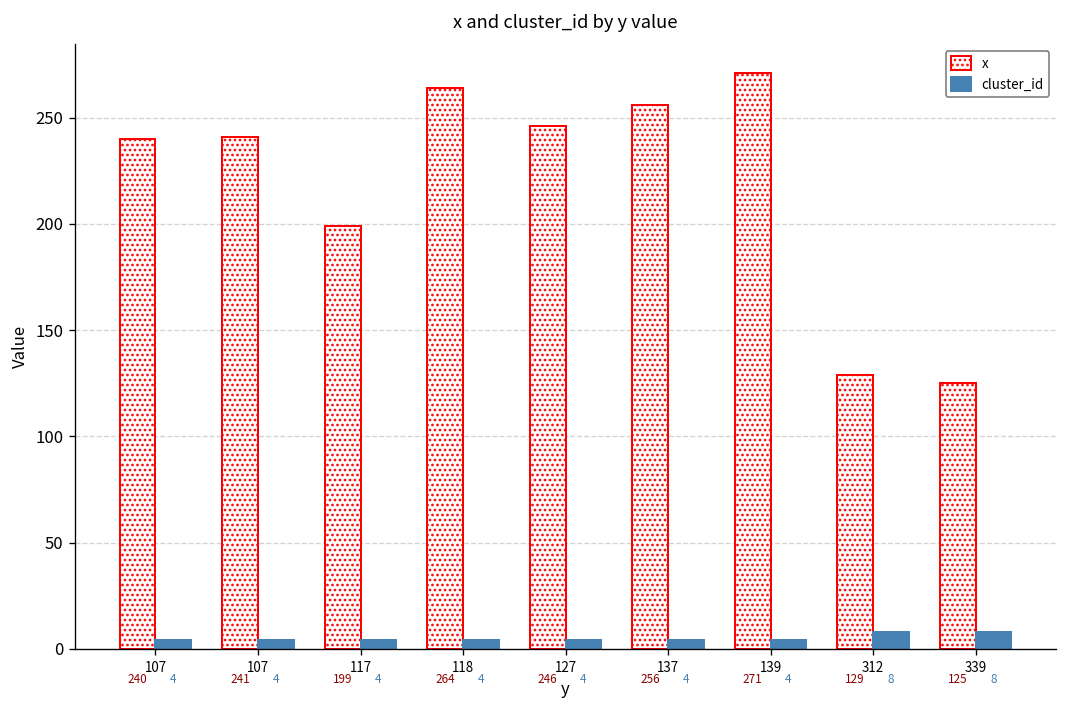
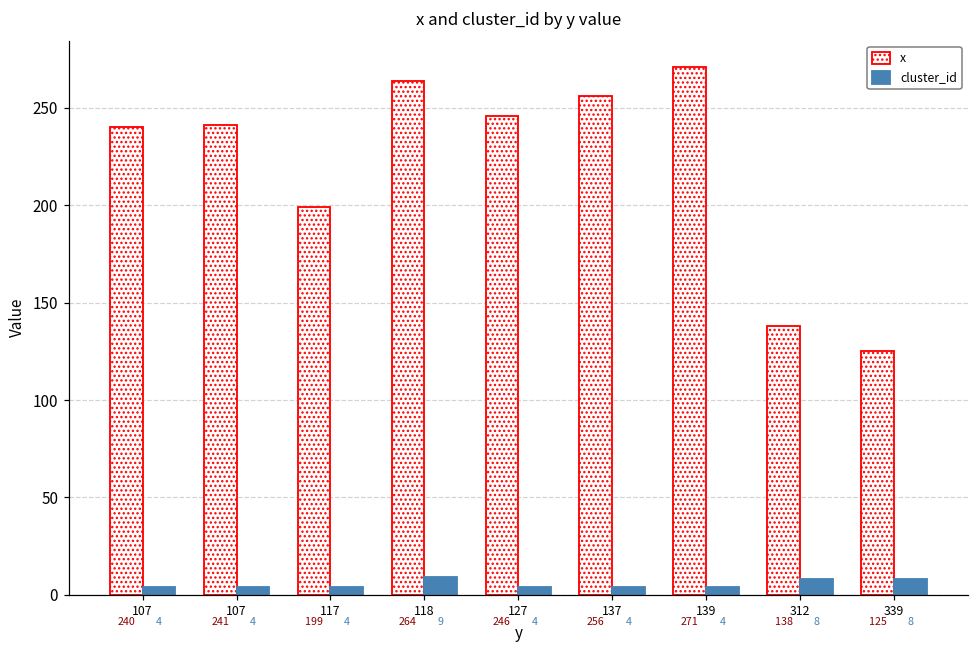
cluster_id, 118: 4 -> 9
x, 312: 129 -> 138
